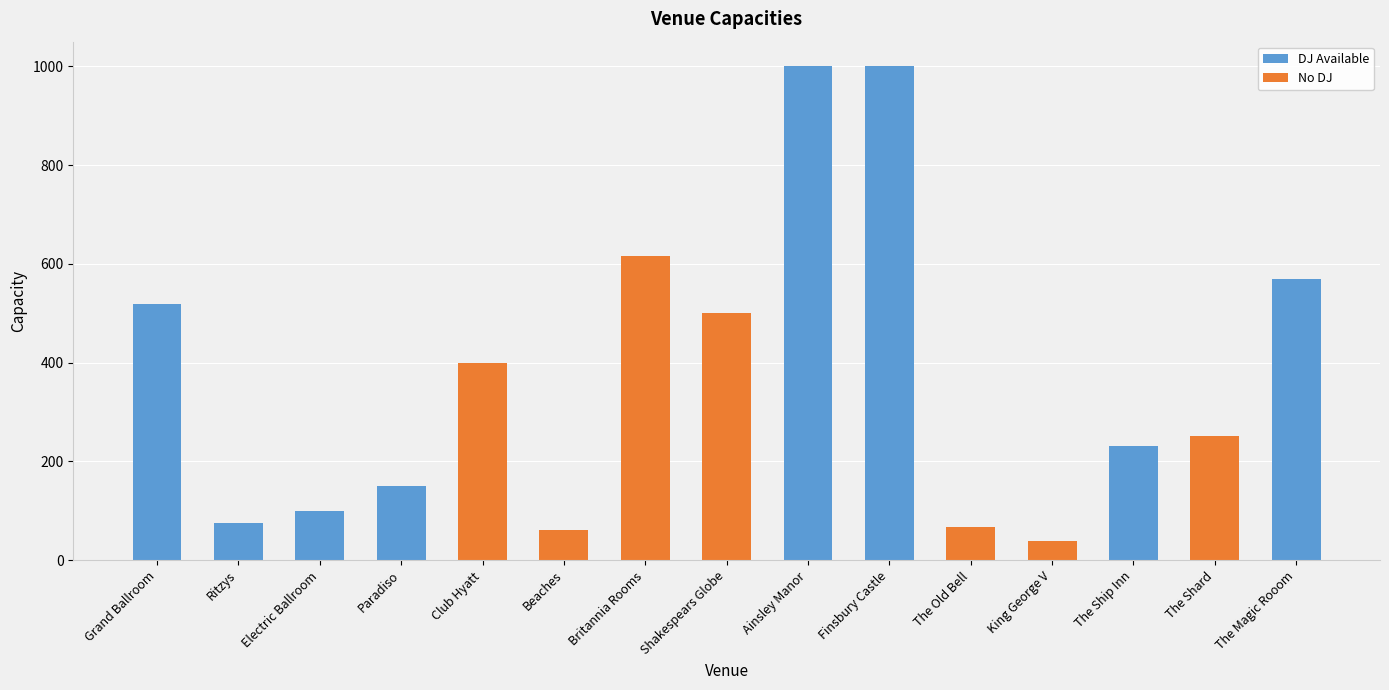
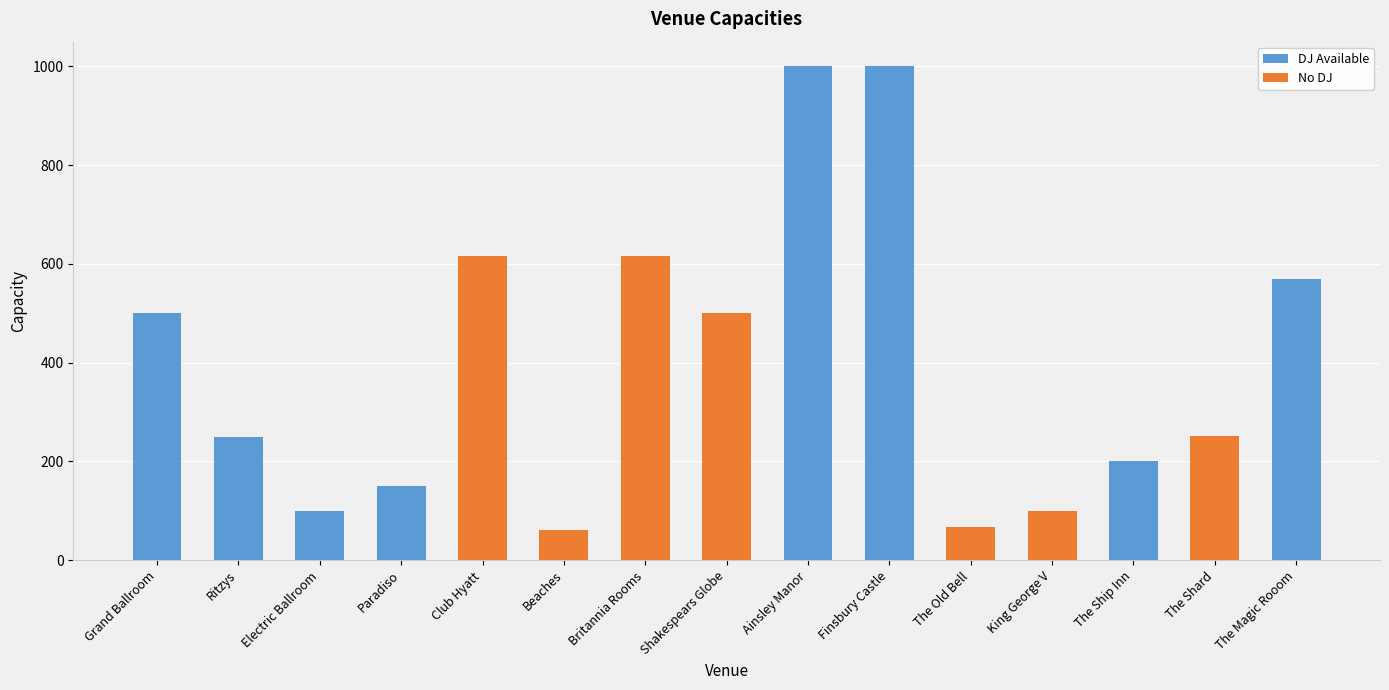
DJ Available, Grand Ballroom: 520 -> 500
DJ Available, Ritzys: 80 -> 250
No DJ, Club Hyatt: 400 -> 620
No DJ, King George V: 40 -> 100
DJ Available, The Ship Inn: 230 -> 200
